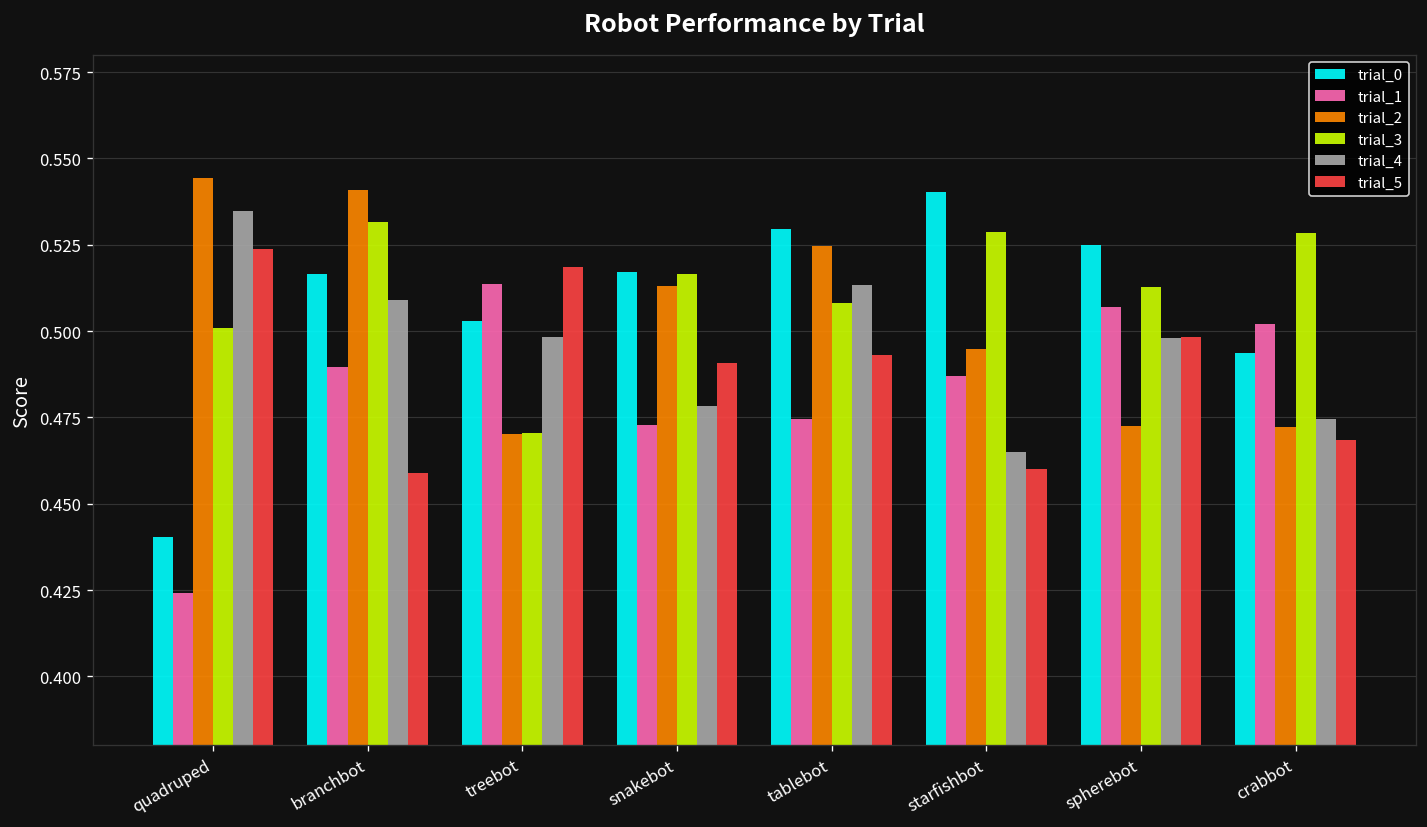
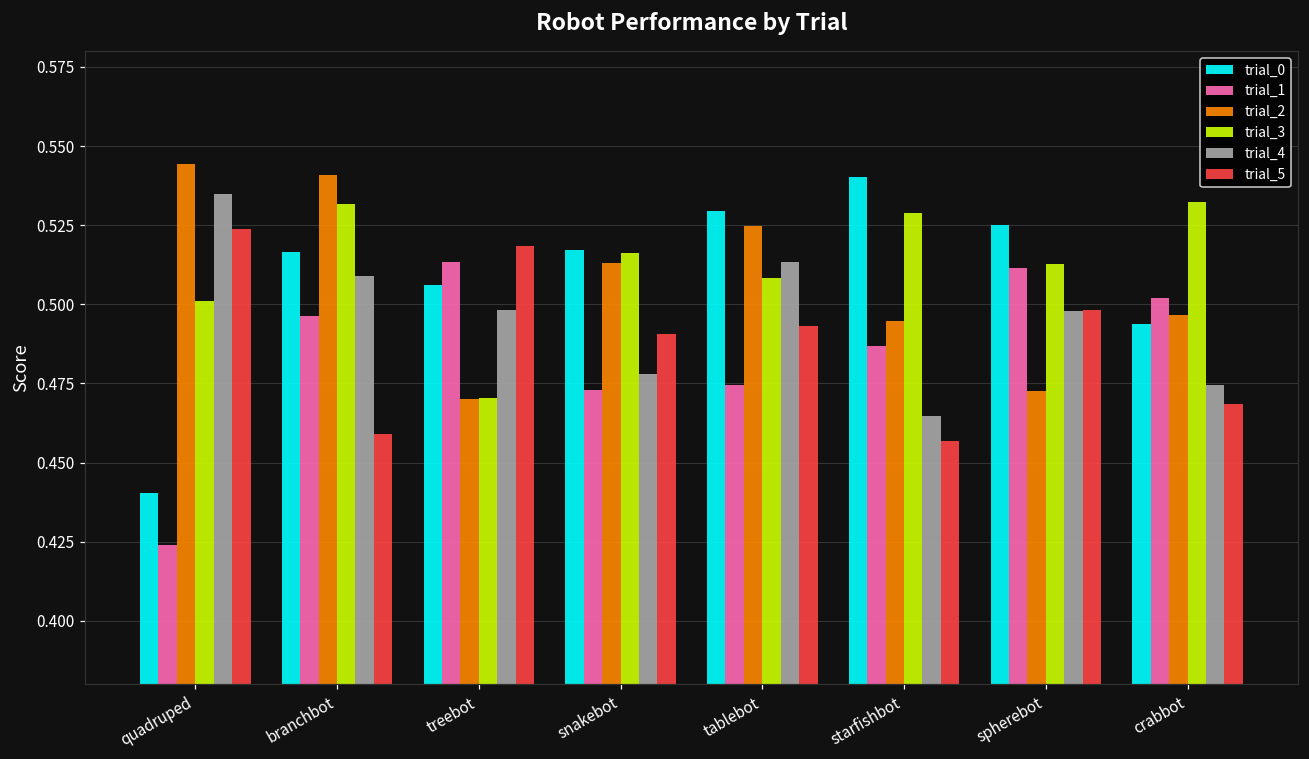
trial_1, branchbot: 0.490 -> 0.496
trial_0, treebot: 0.503 -> 0.506
trial_5, starfishbot: 0.460 -> 0.457
trial_1, spherebot: 0.507 -> 0.511
trial_2, crabbot: 0.472 -> 0.497
trial_3, crabbot: 0.528 -> 0.532
